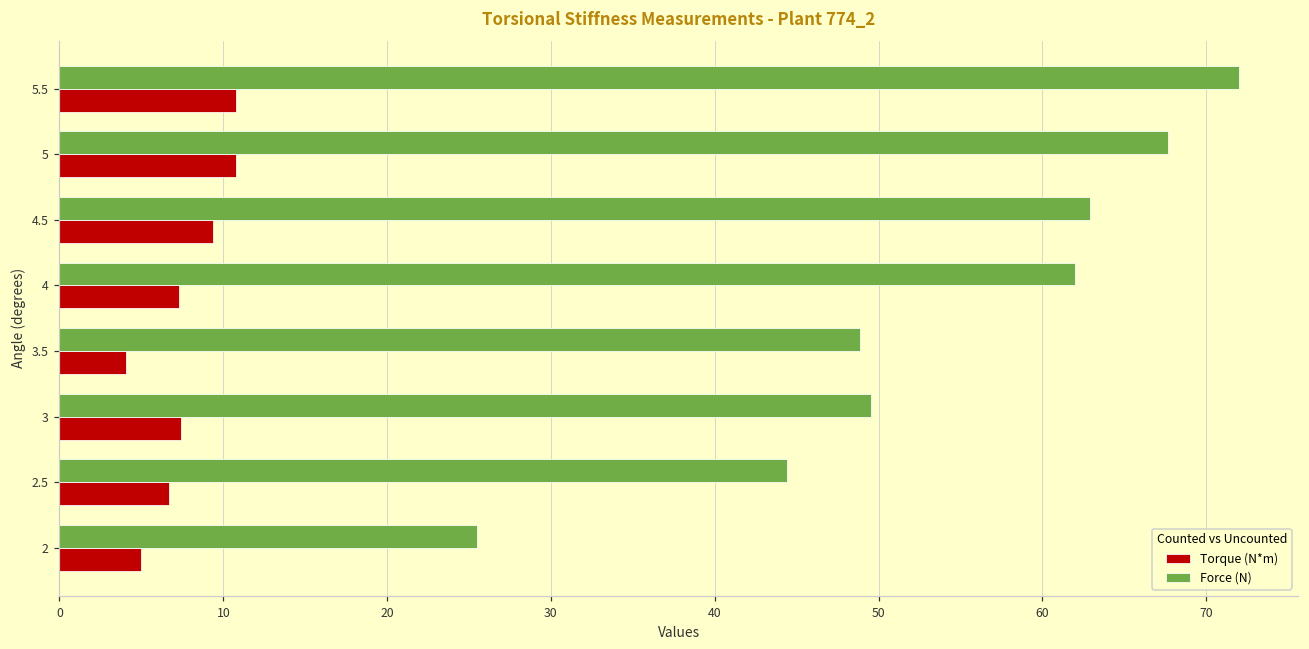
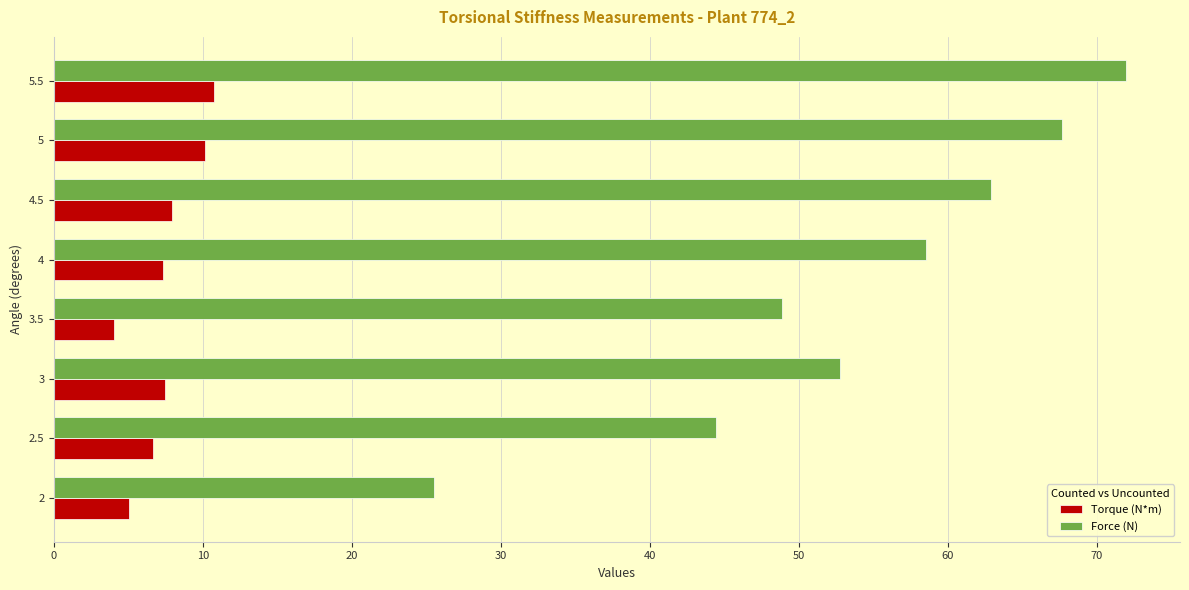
Torque (N*m), 5: 10.8 -> 10.1
Torque (N*m), 4.5: 9.4 -> 7.9
Force (N), 4: 62.0 -> 58.6
Force (N), 3: 49.5 -> 52.8
